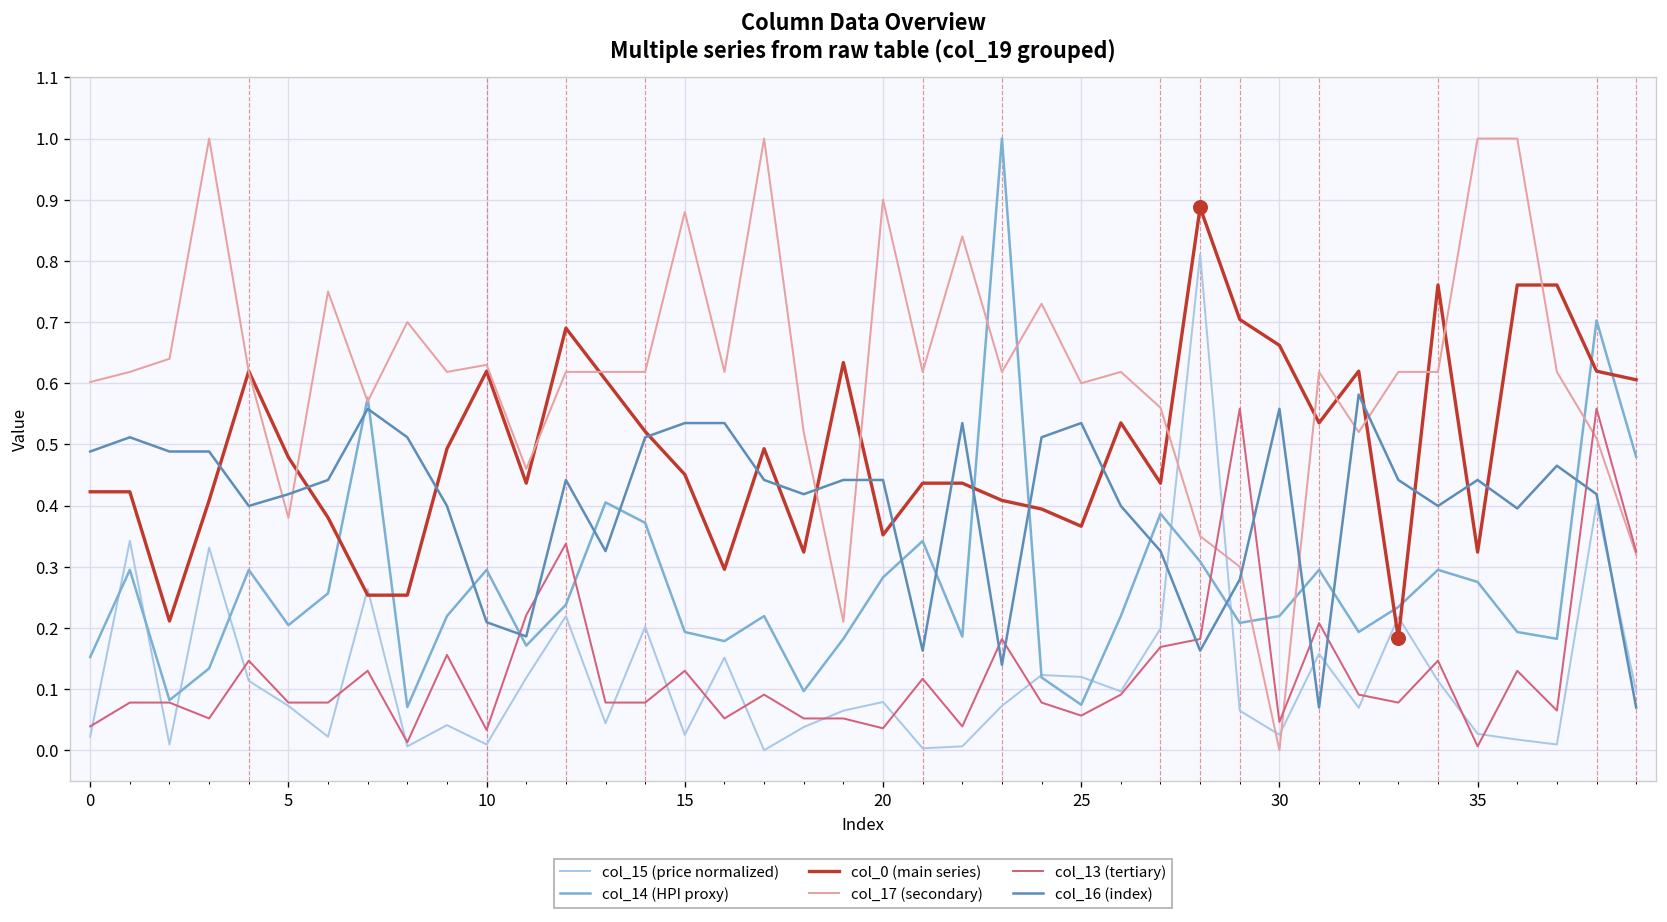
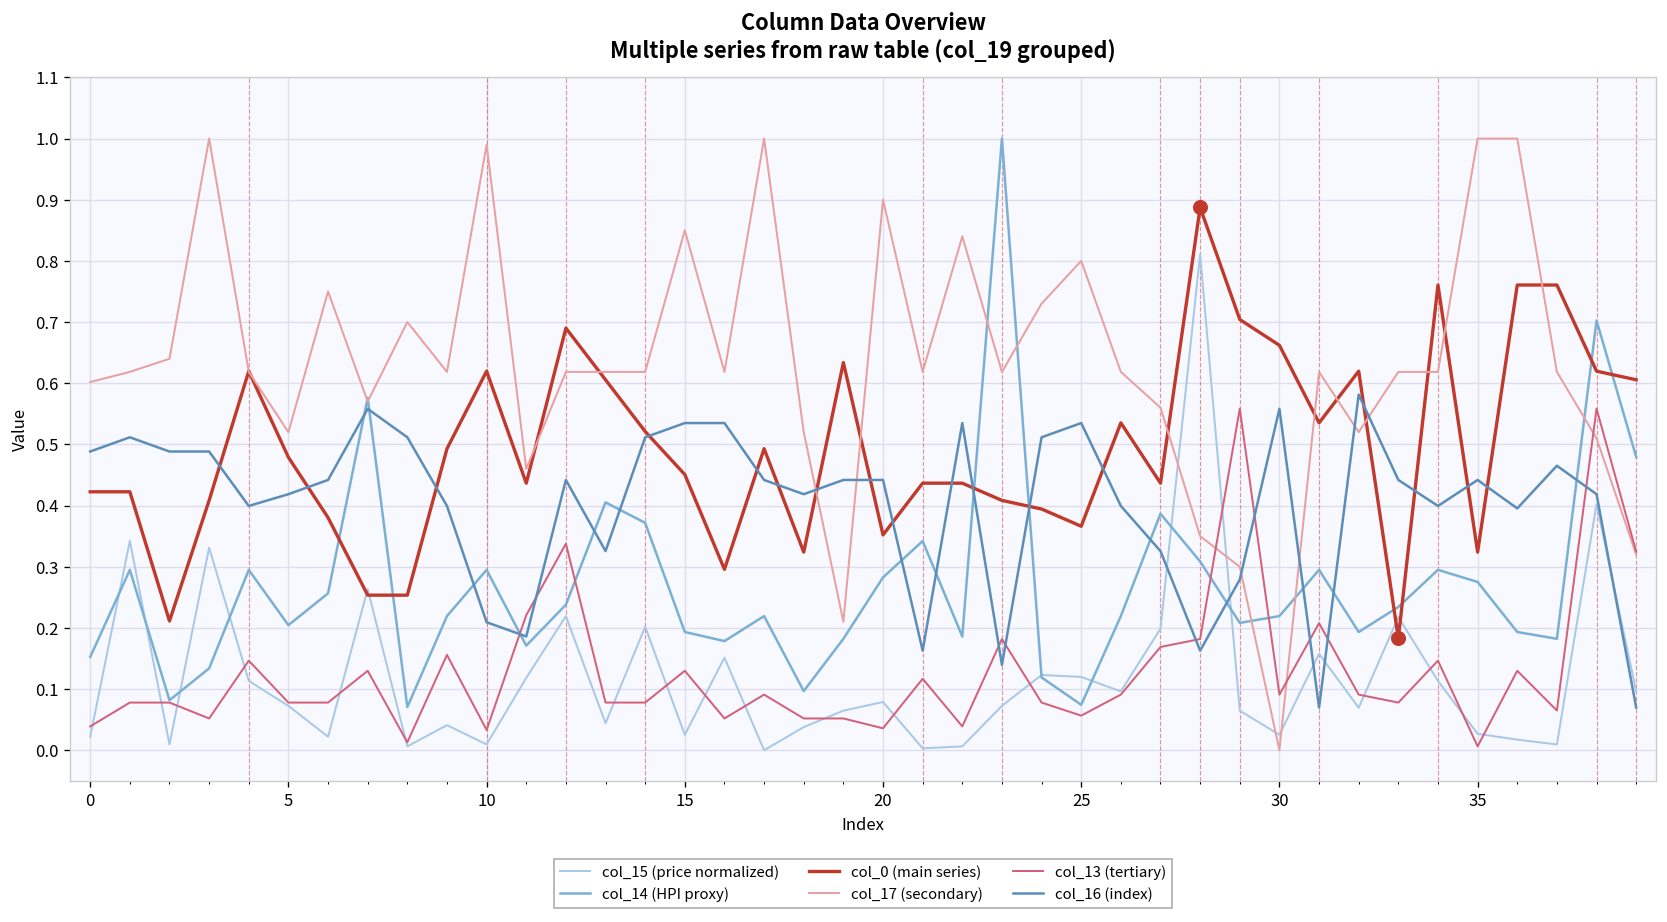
col_17 (secondary), 5: 0.38 -> 0.52
col_17 (secondary), 10: 0.63 -> 0.99
col_17 (secondary), 15: 0.88 -> 0.85
col_17 (secondary), 25: 0.6 -> 0.8
col_13 (tertiary), 30: 0.05 -> 0.09
